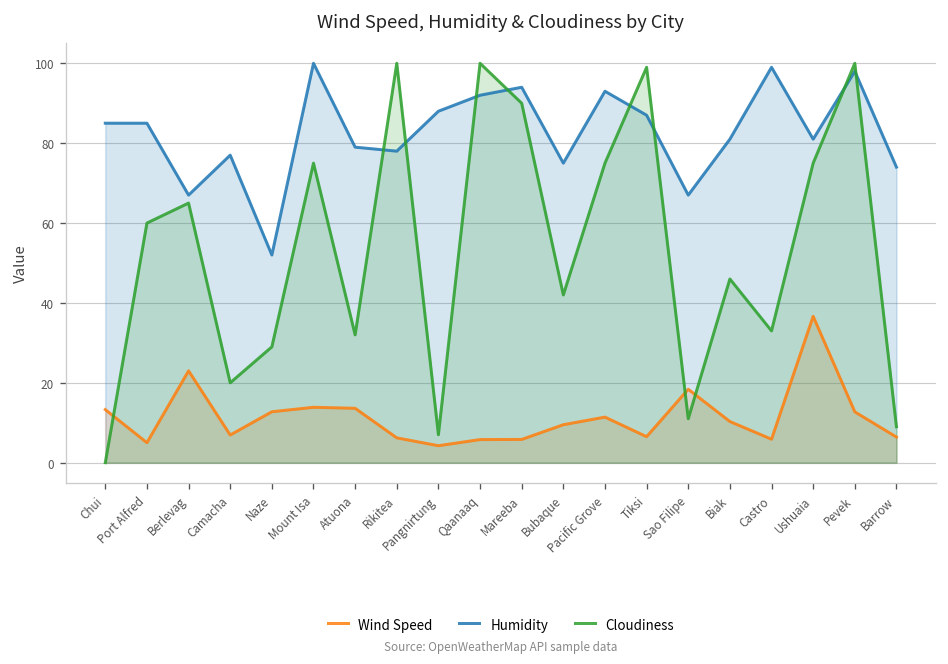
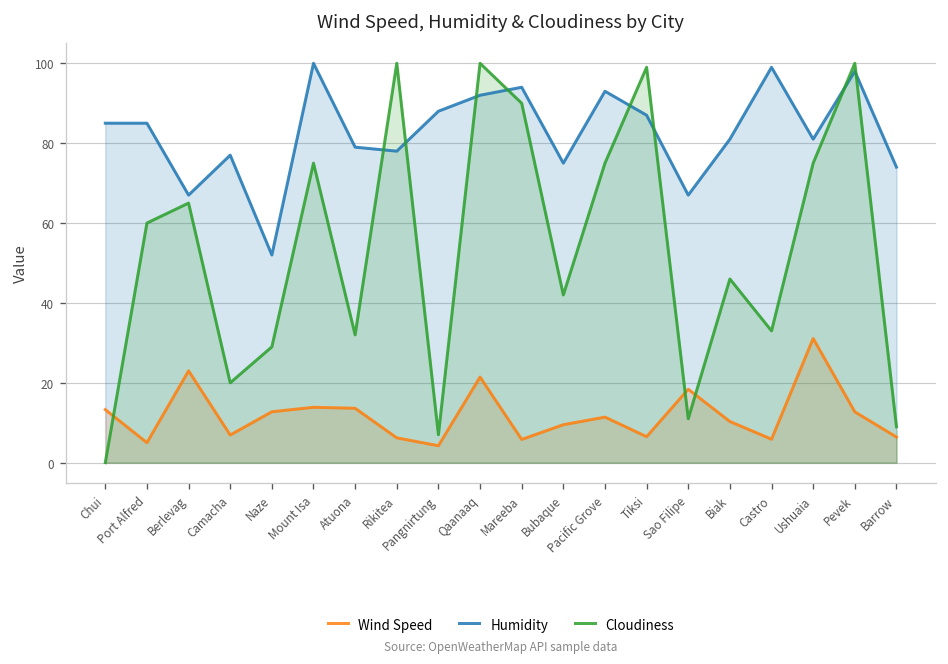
Wind Speed, Qaanaaq: 6 -> 21
Wind Speed, Ushuaia: 37 -> 31
